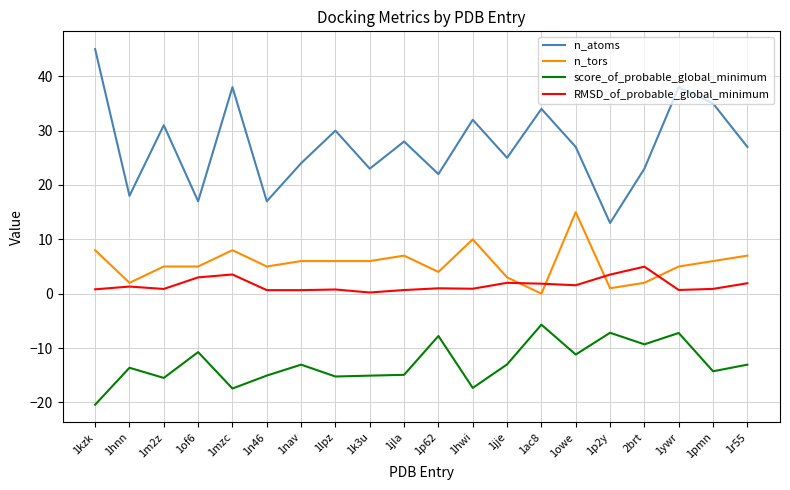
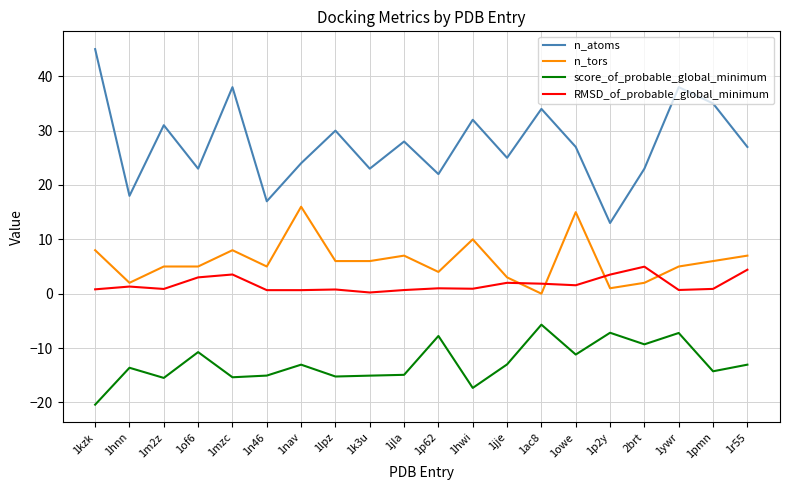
n_atoms, 1of6: 17 -> 23
score_of_probable_global_minimum, 1mzc: -17 -> -15
n_tors, 1nav: 6 -> 16
RMSD_of_probable_global_minimum, 1r55: 2 -> 4
